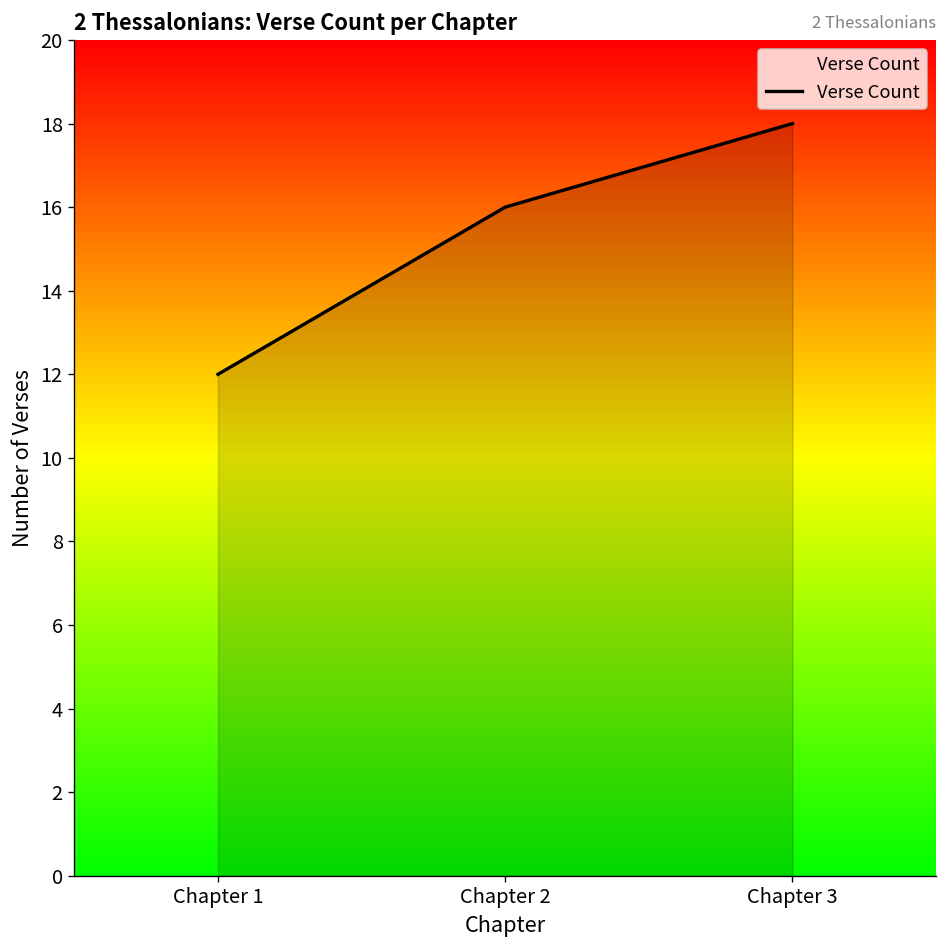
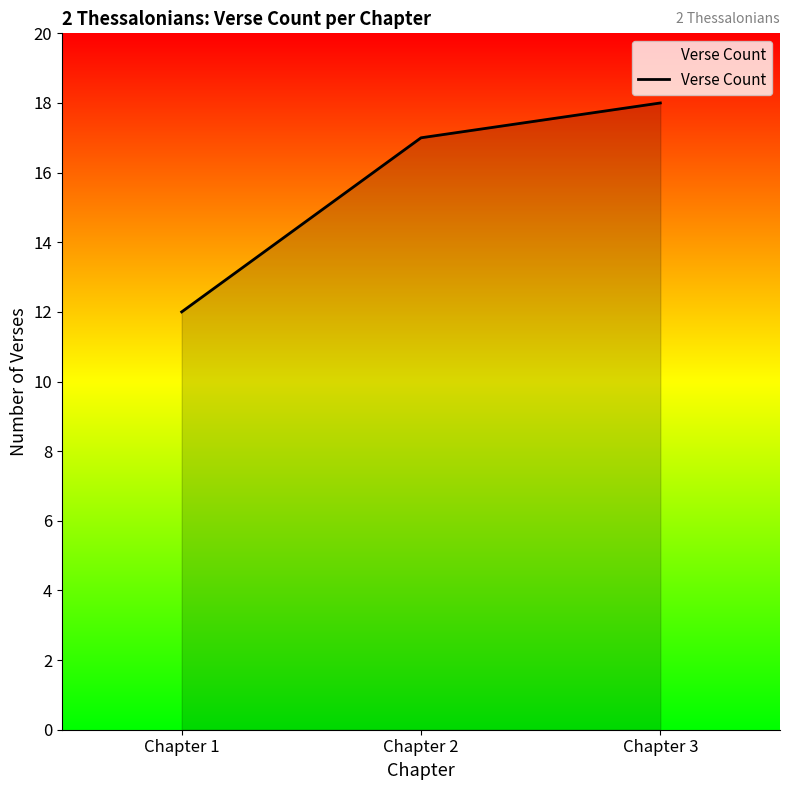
Chapter 2: 16 -> 17
